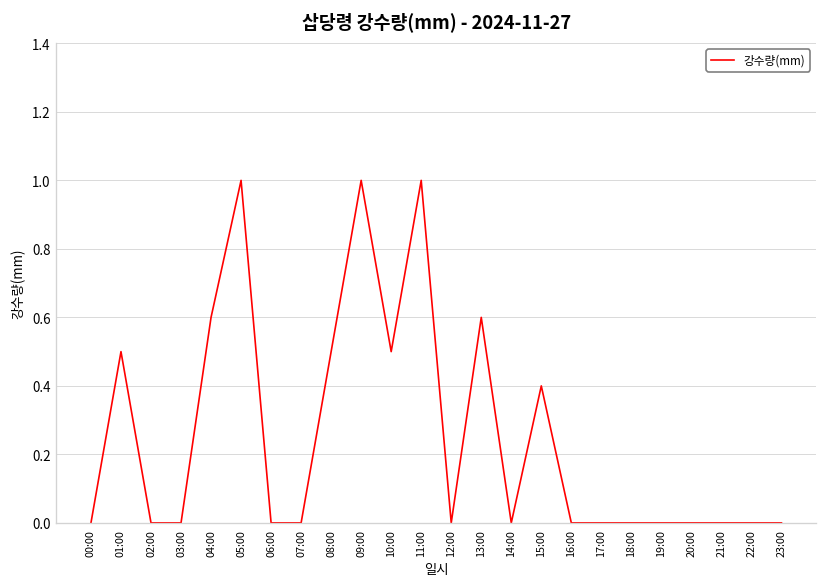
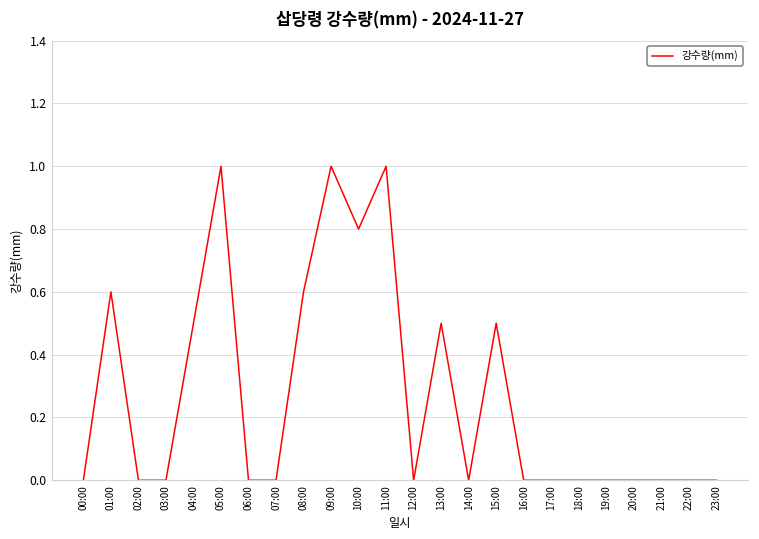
01:00: 0.5 -> 0.6
04:00: 0.6 -> 0.5
08:00: 0.5 -> 0.6
10:00: 0.5 -> 0.8
13:00: 0.6 -> 0.5
15:00: 0.4 -> 0.5
